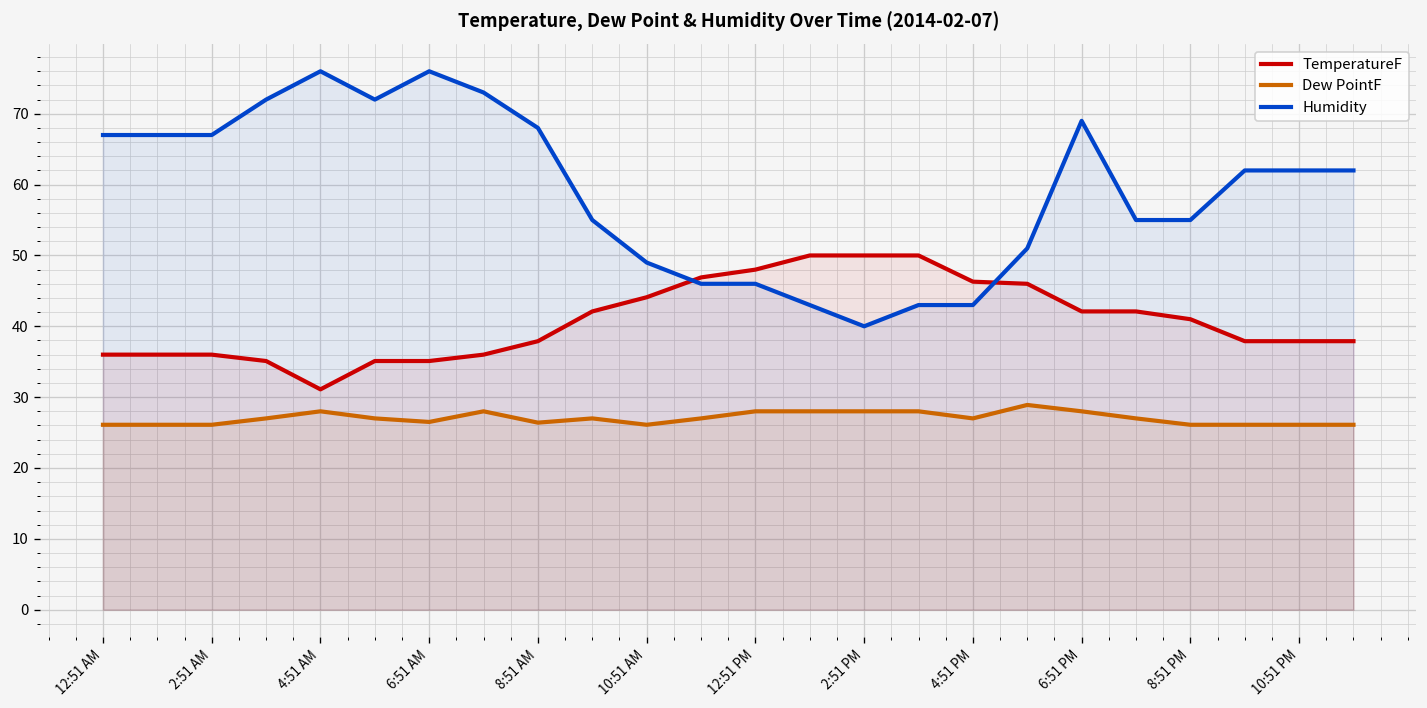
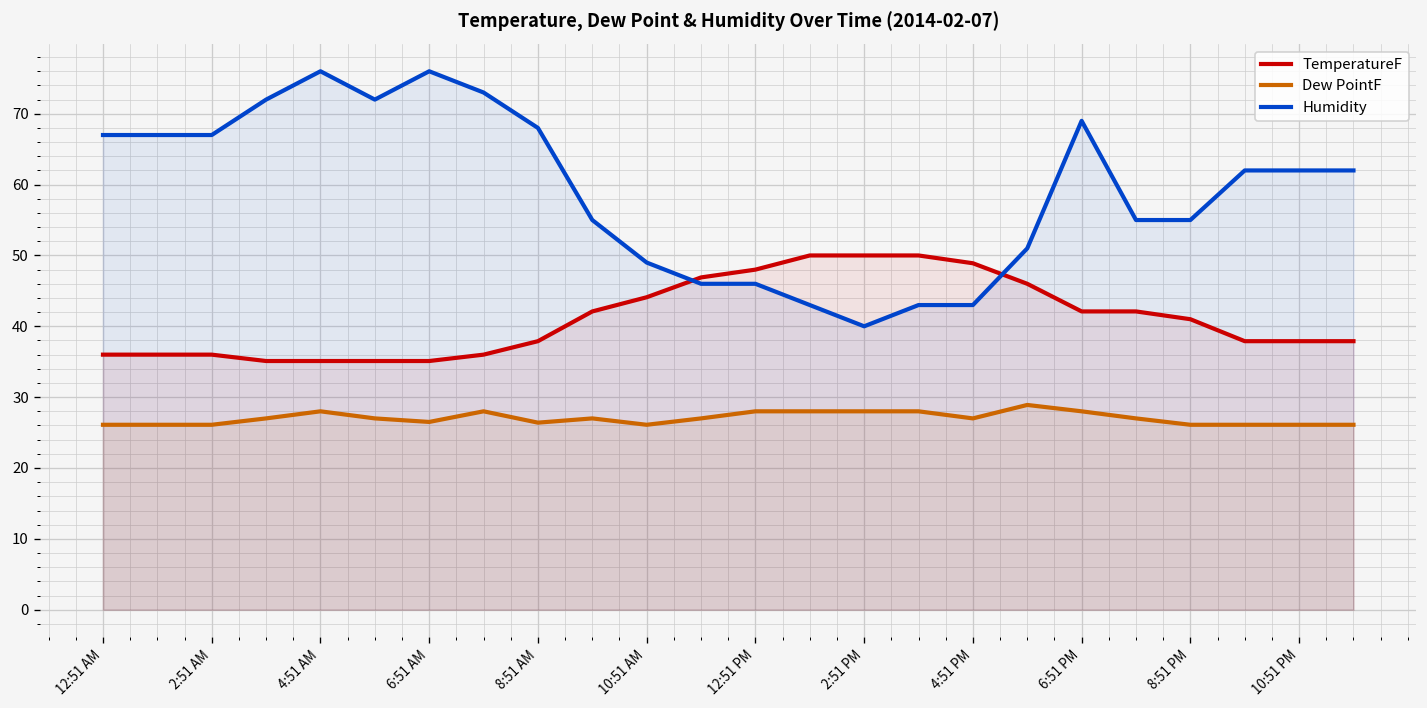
TemperatureF, 4:51 AM: 31 -> 35
TemperatureF, 4:51 PM: 46 -> 49
